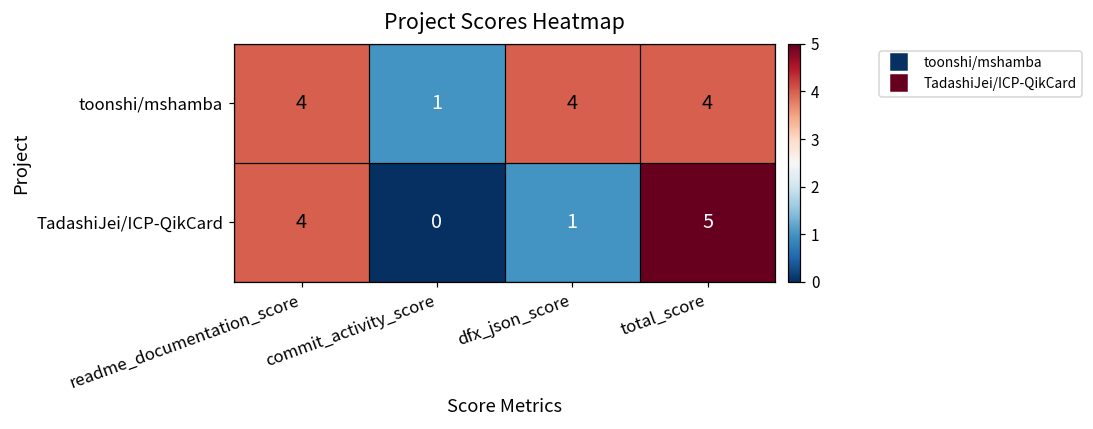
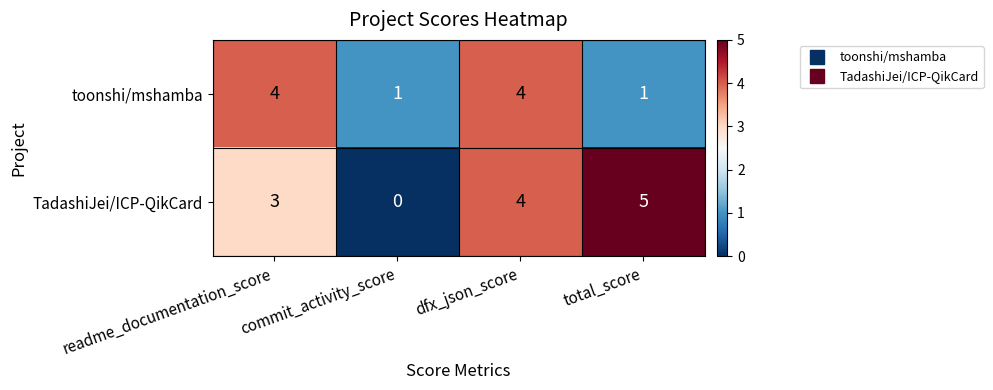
toonshi/mshamba, total_score: 4 -> 1
TadashiJei/ICP-QikCard, readme_documentation_score: 4 -> 3
TadashiJei/ICP-QikCard, dfx_json_score: 1 -> 4
